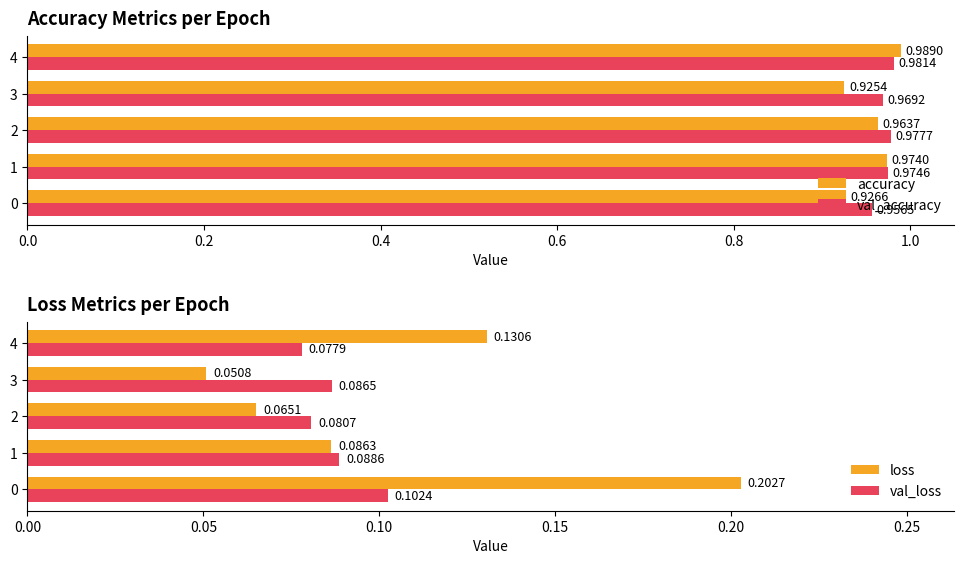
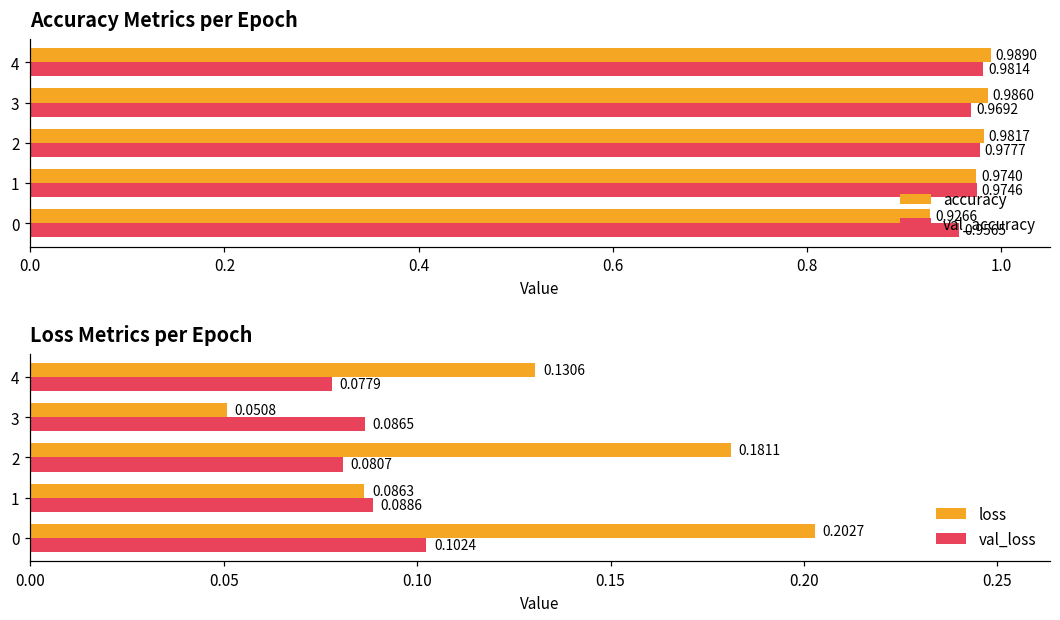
Accuracy Metrics per Epoch, accuracy, 3: 0.9254 -> 0.9860
Accuracy Metrics per Epoch, accuracy, 2: 0.9637 -> 0.9817
Loss Metrics per Epoch, loss, 2: 0.0651 -> 0.1811
